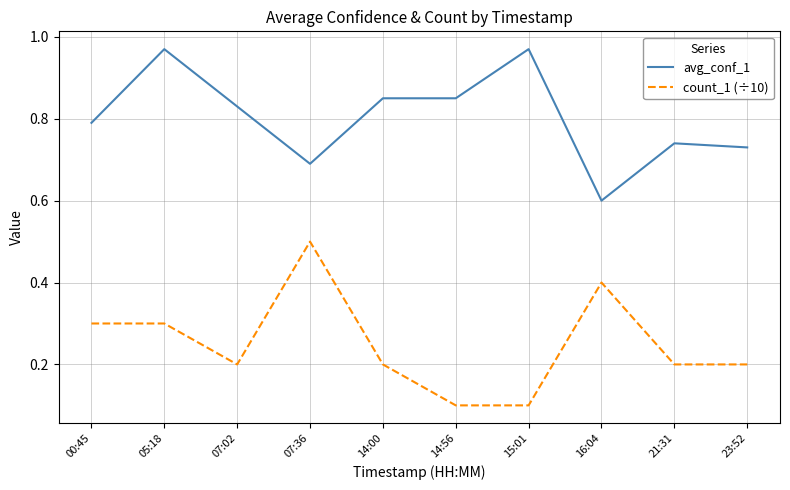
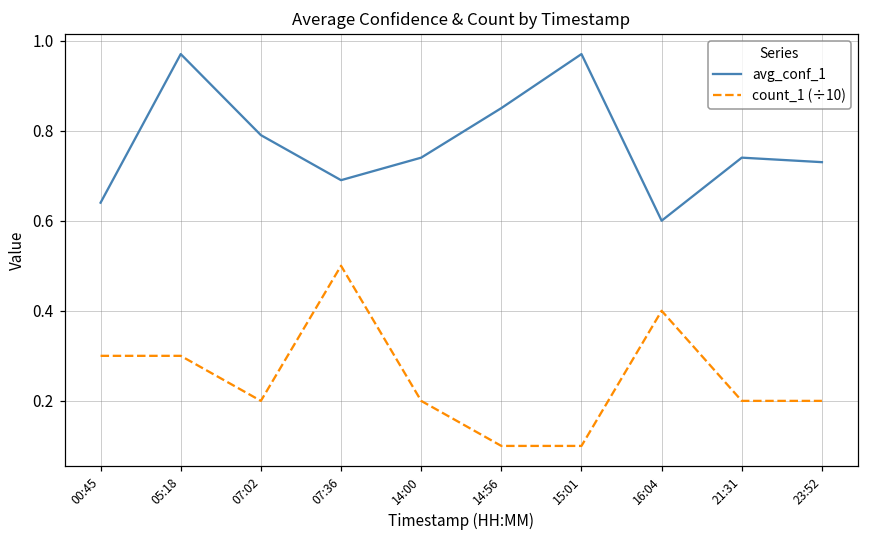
avg_conf_1, 00:45: 0.79 -> 0.64
avg_conf_1, 07:02: 0.83 -> 0.79
avg_conf_1, 14:00: 0.85 -> 0.74
